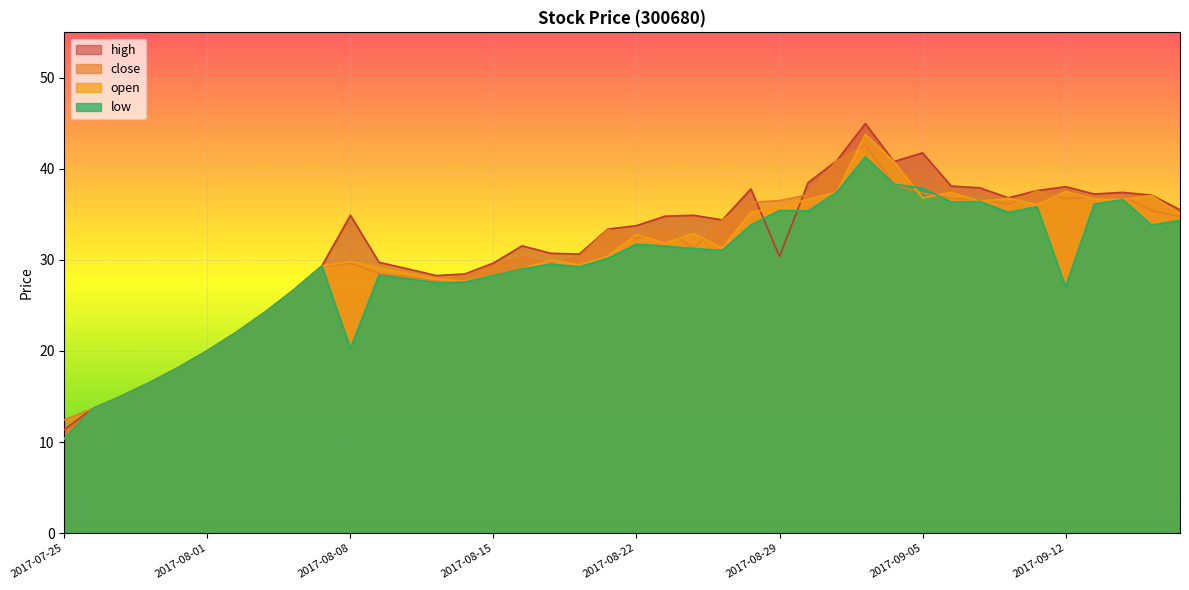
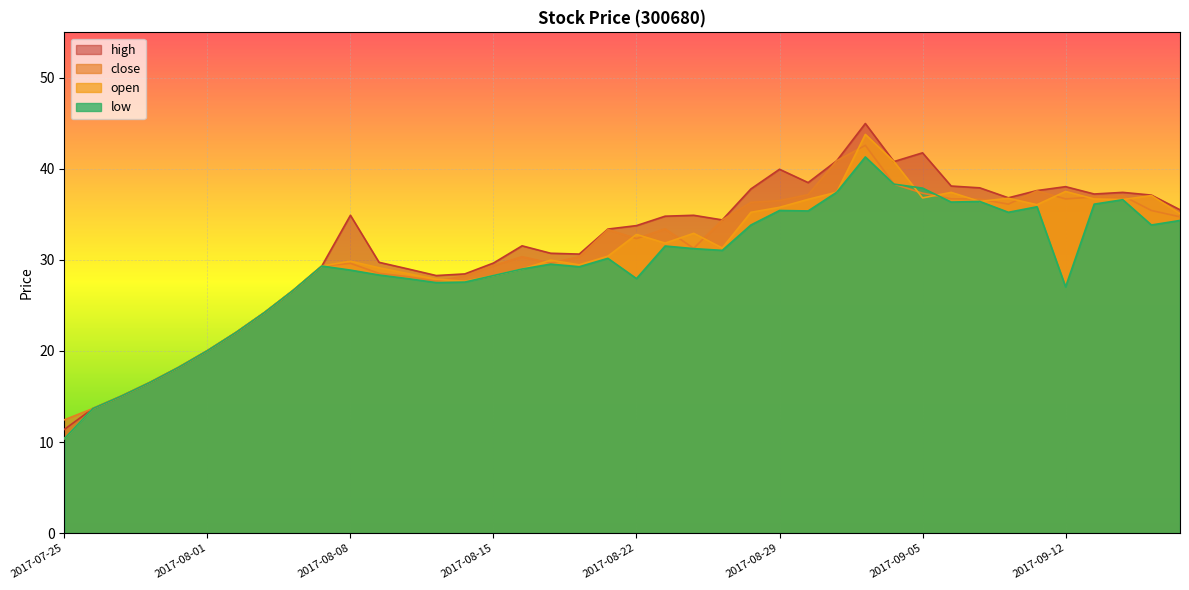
low, 2017-08-08: 20 -> 29
low, 2017-08-22: 32 -> 28
high, 2017-08-29: 30 -> 40
